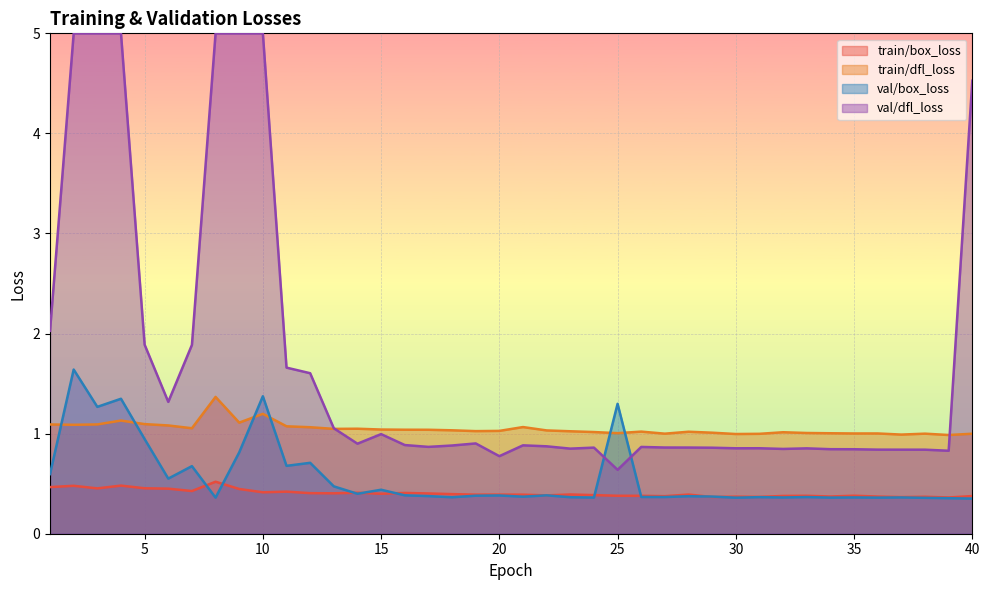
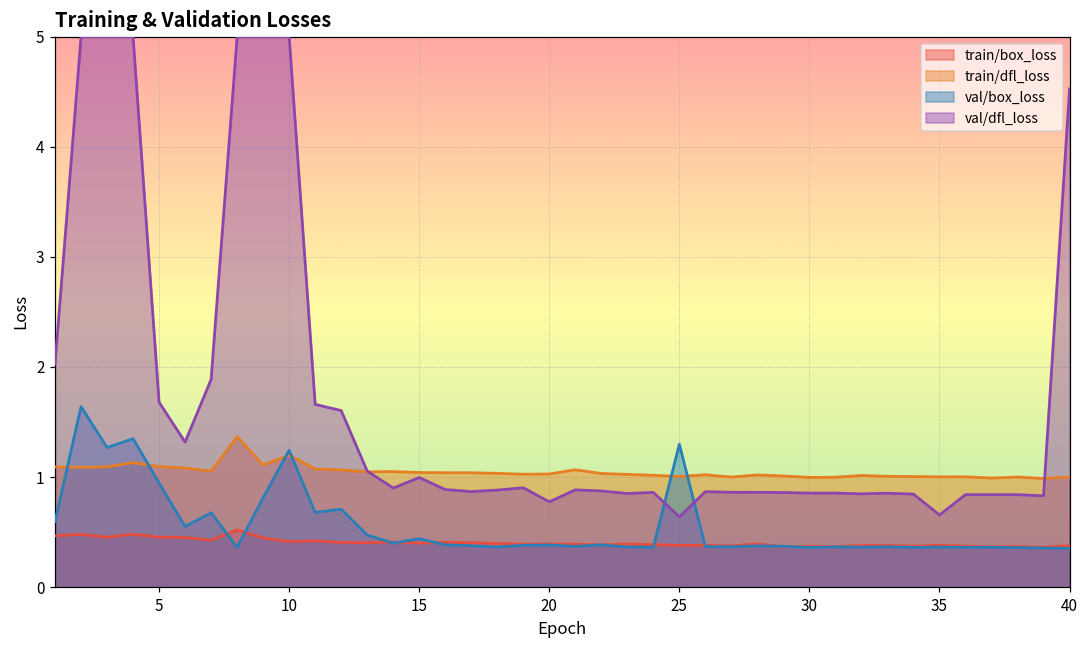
val/dfl_loss, 5: 1.89 -> 1.68
val/box_loss, 10: 1.37 -> 1.24
val/dfl_loss, 35: 0.84 -> 0.66
